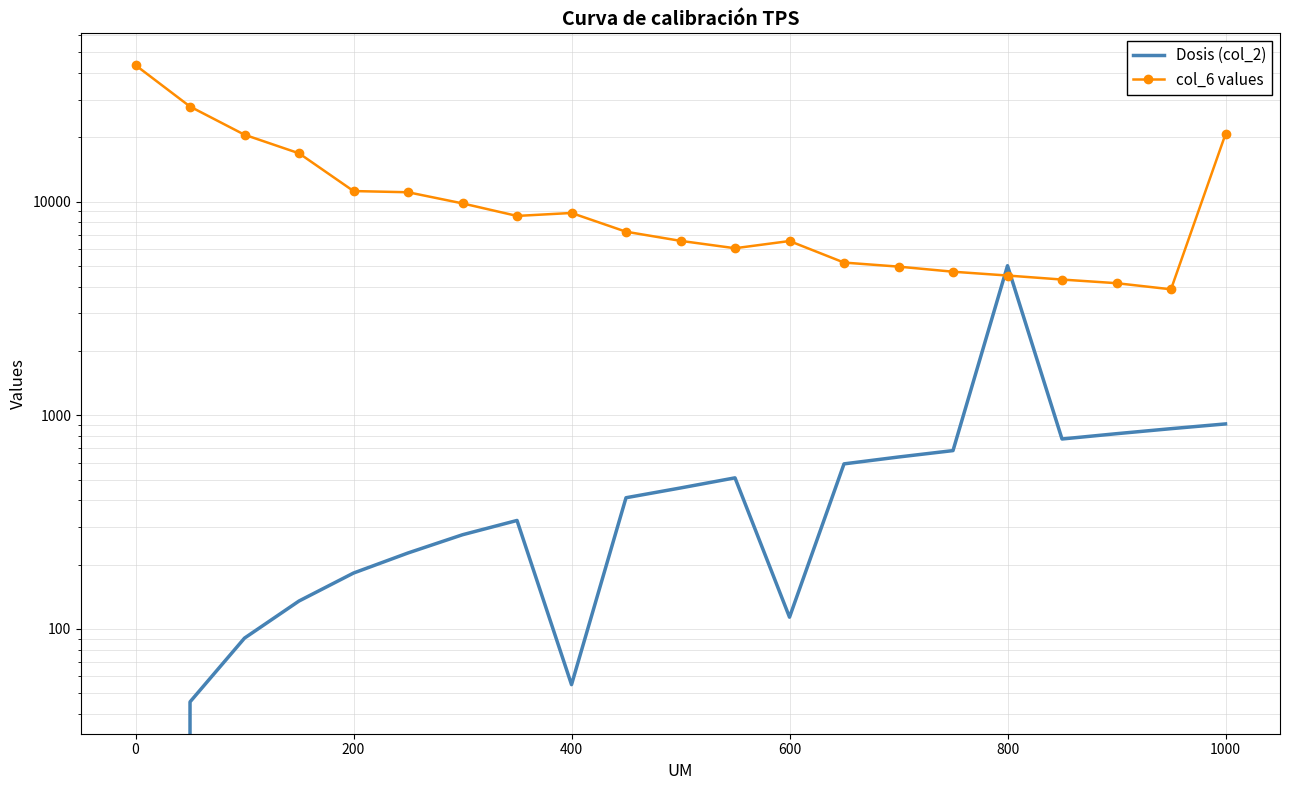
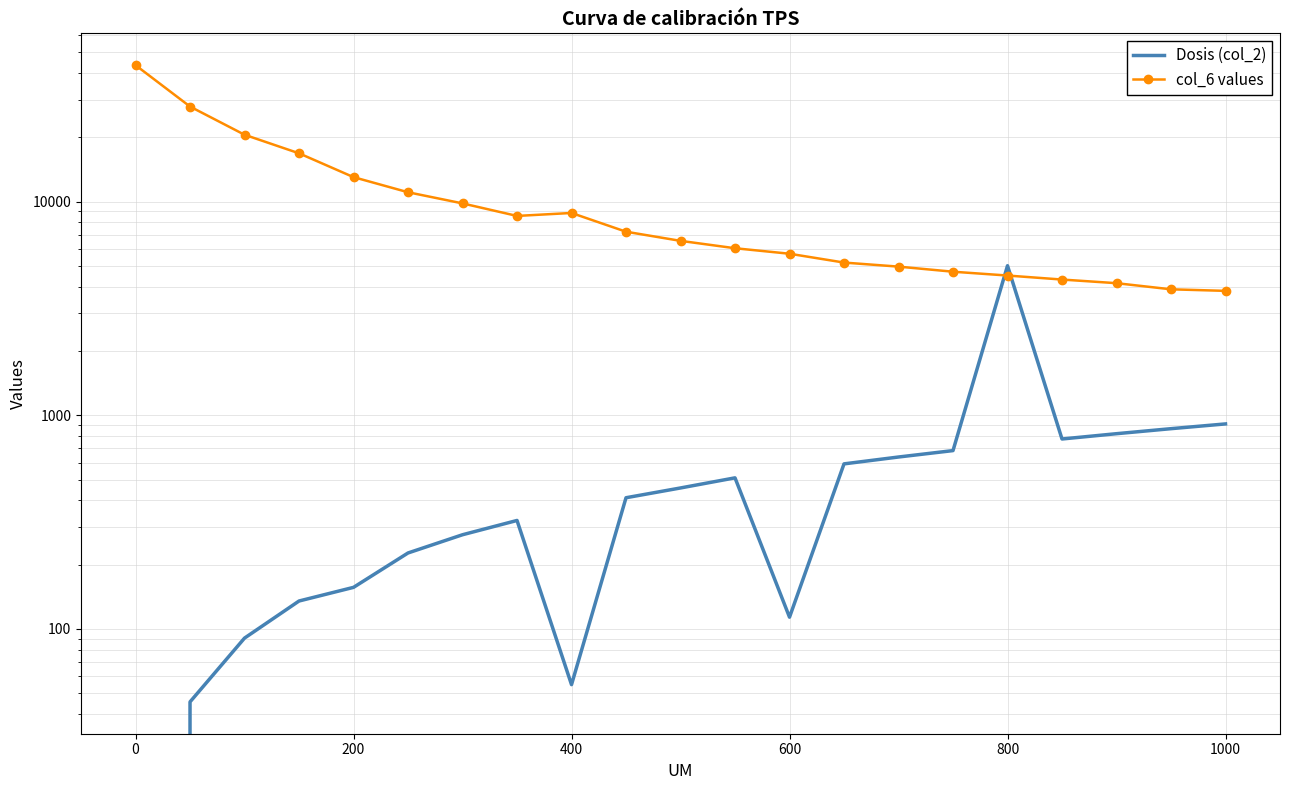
Dosis (col_2), 200: 180 -> 160
col_6 values, 200: 11000 -> 13000
col_6 values, 600: 6500 -> 5700
col_6 values, 1000: 21000 -> 3800
